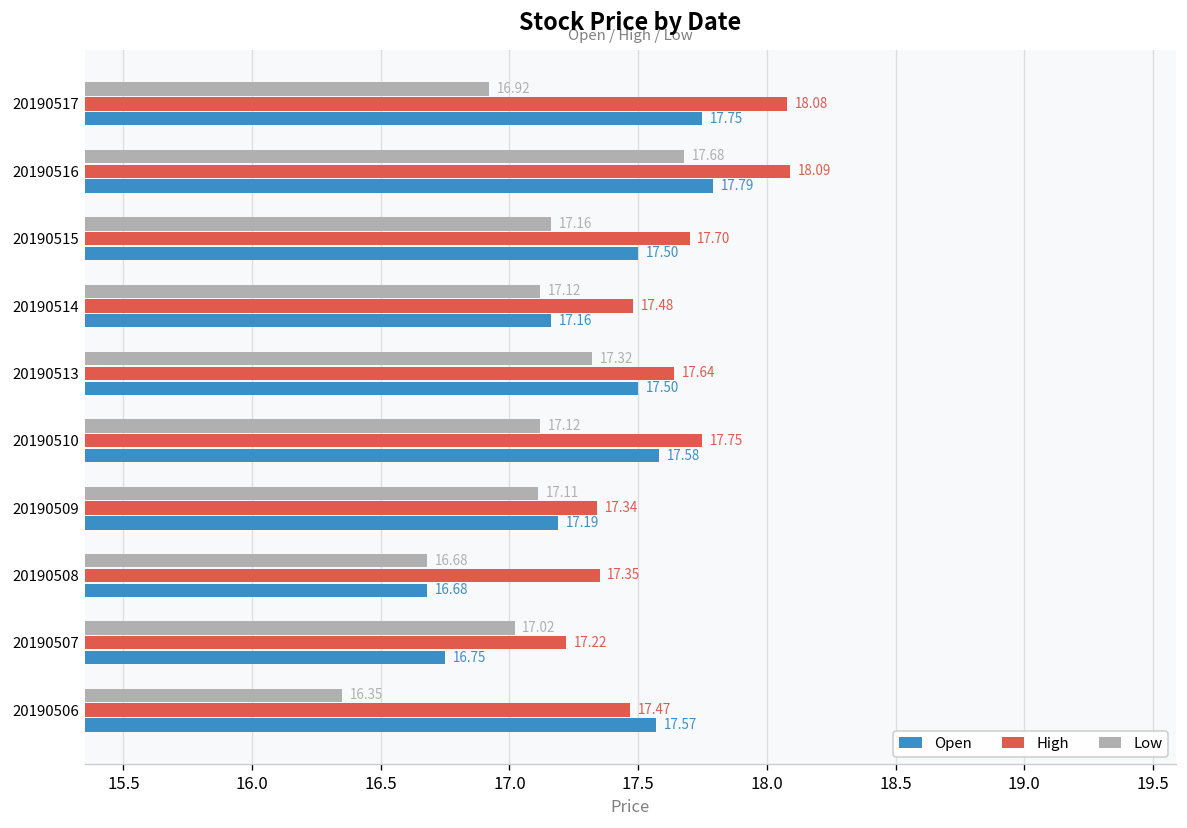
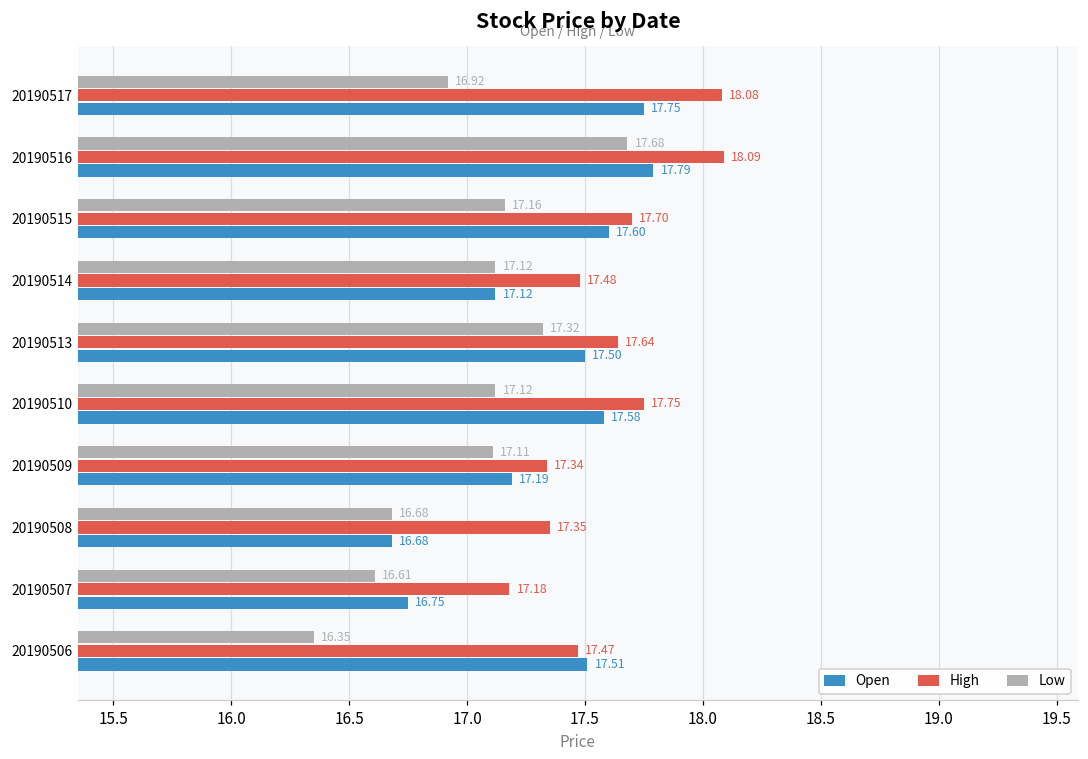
Open, 20190515: 17.50 -> 17.60
Open, 20190514: 17.16 -> 17.12
Low, 20190507: 17.02 -> 16.61
High, 20190507: 17.22 -> 17.18
Open, 20190506: 17.57 -> 17.51
